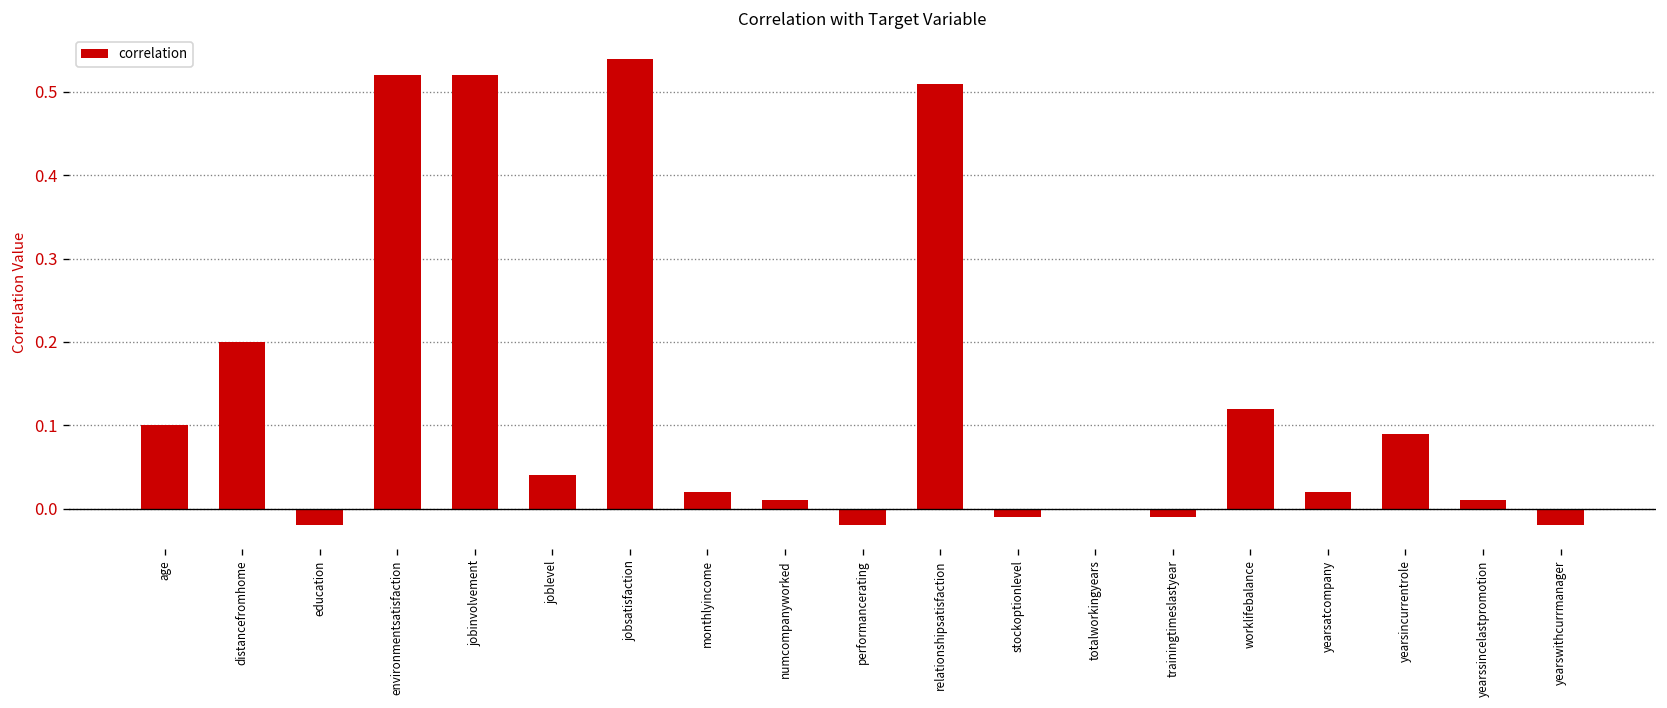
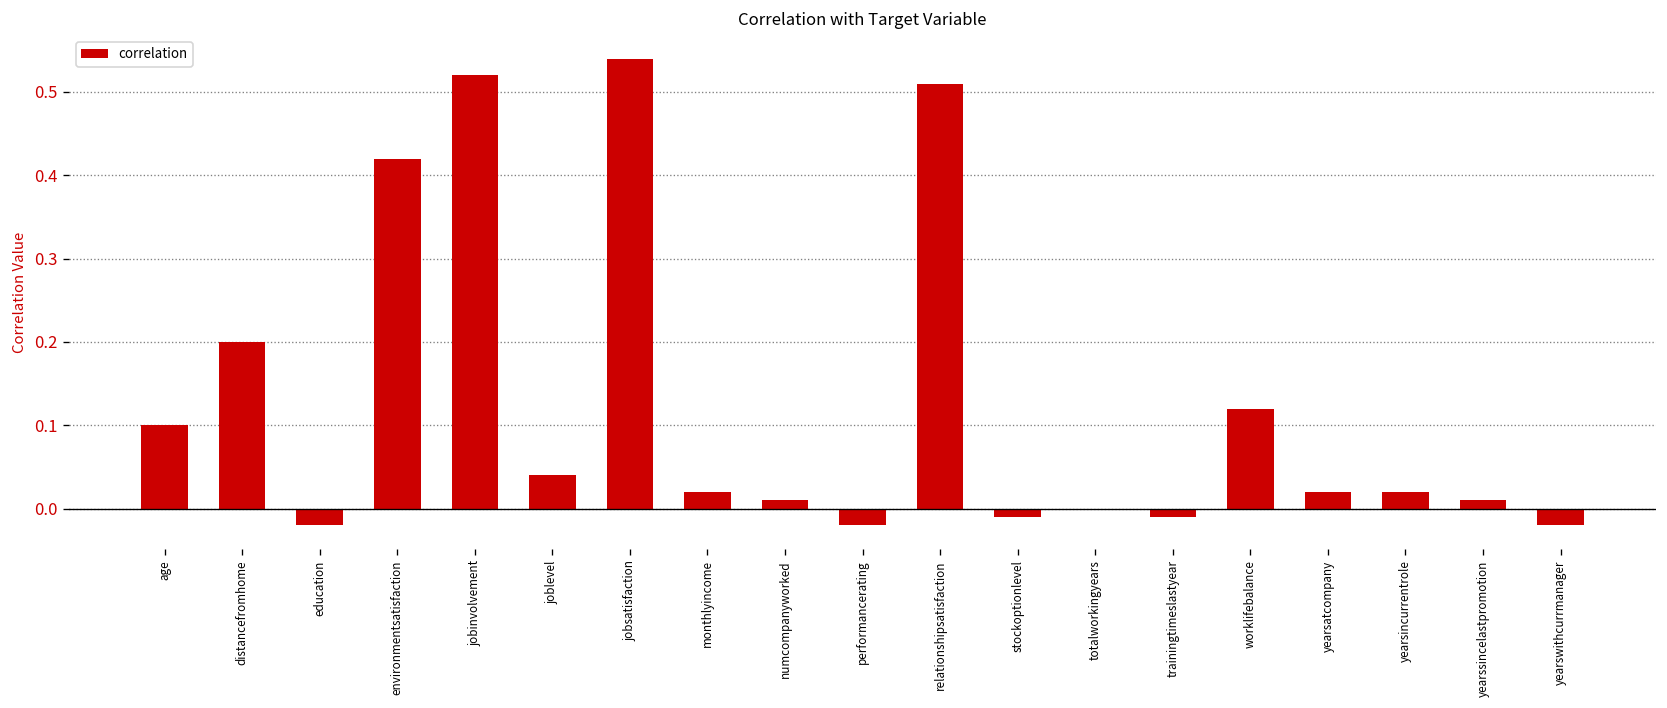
environmentsatisfaction: 0.52 -> 0.42
yearsincurrentrole: 0.09 -> 0.02
